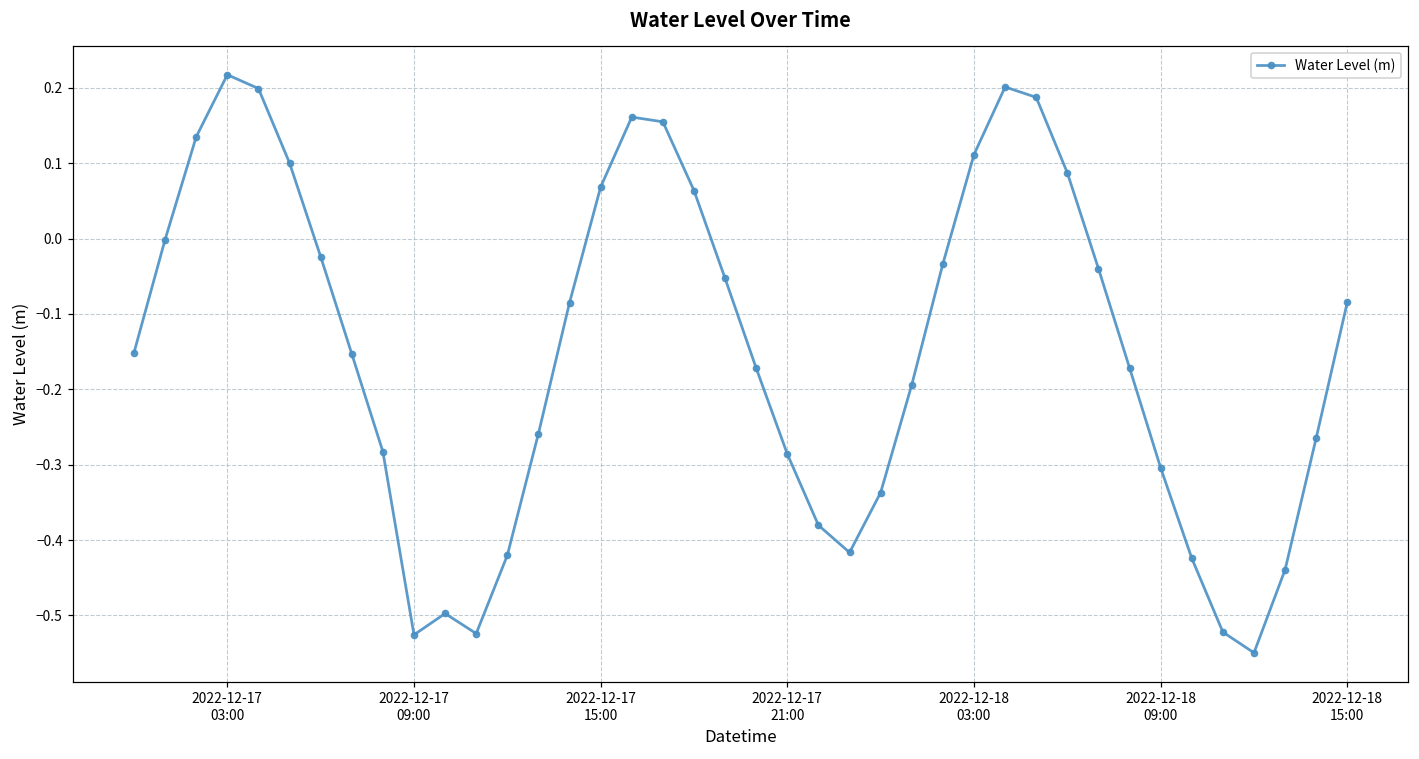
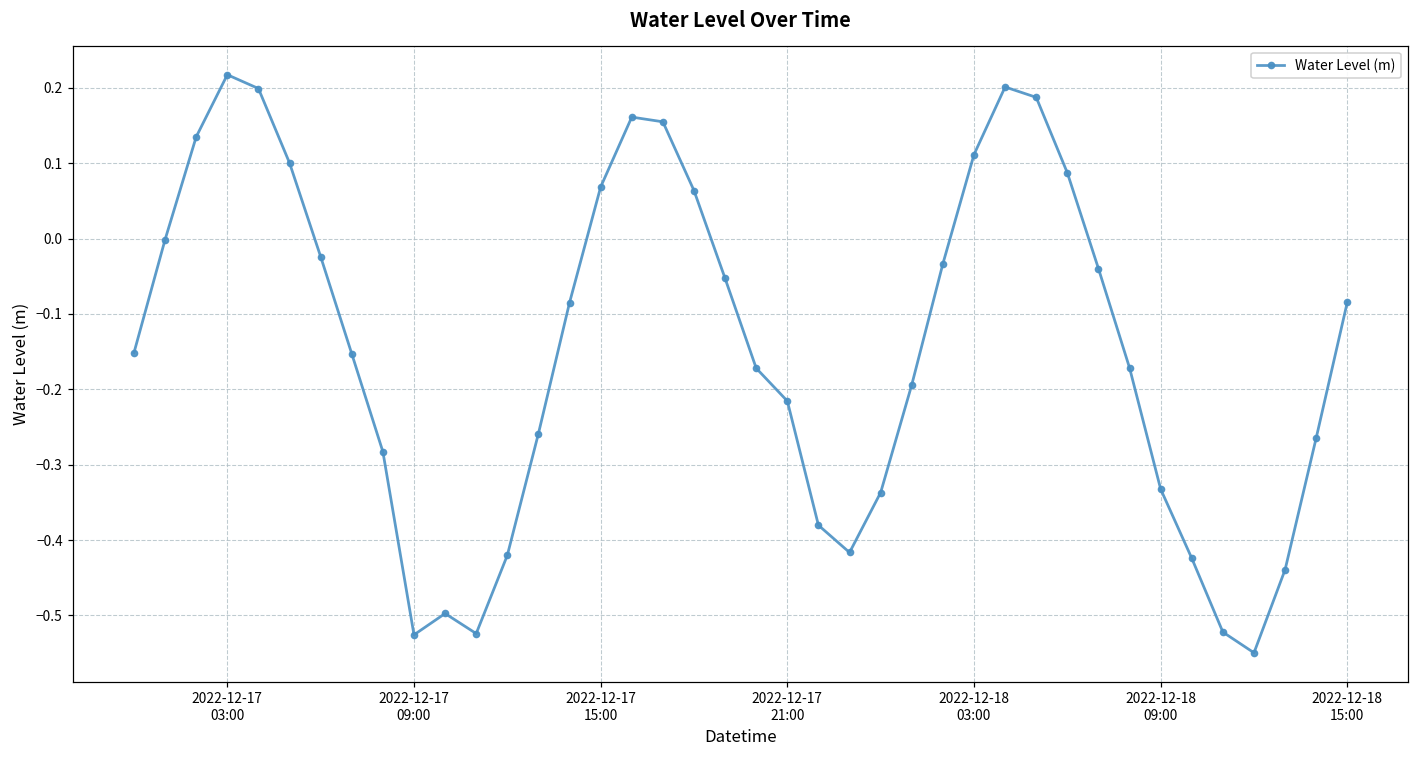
2022-12-17 21:00: -0.29 -> -0.22
2022-12-18 09:00: -0.30 -> -0.33
